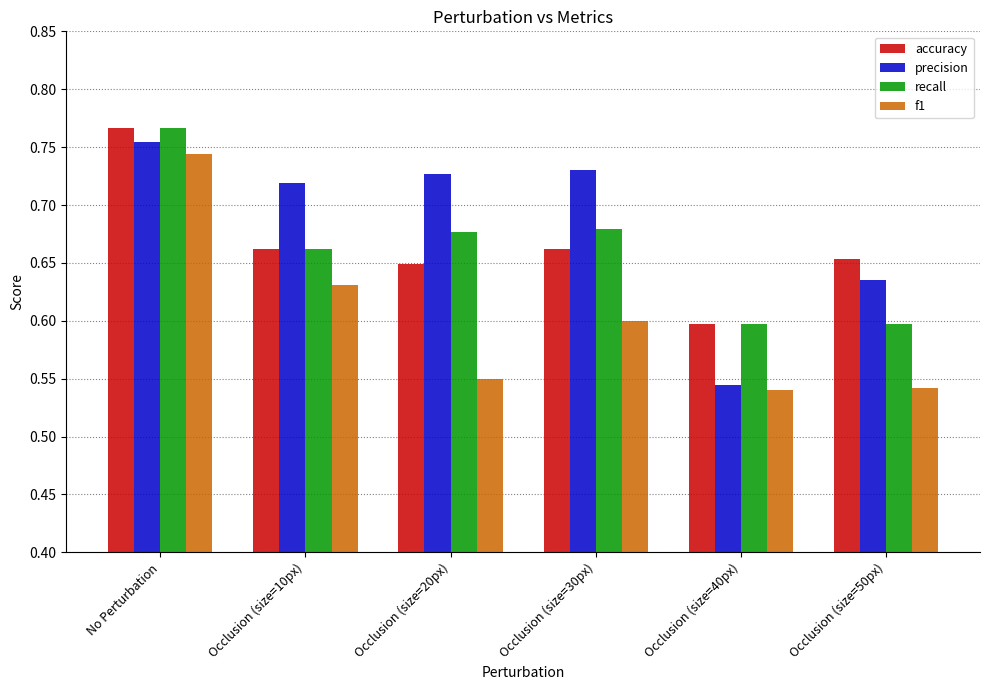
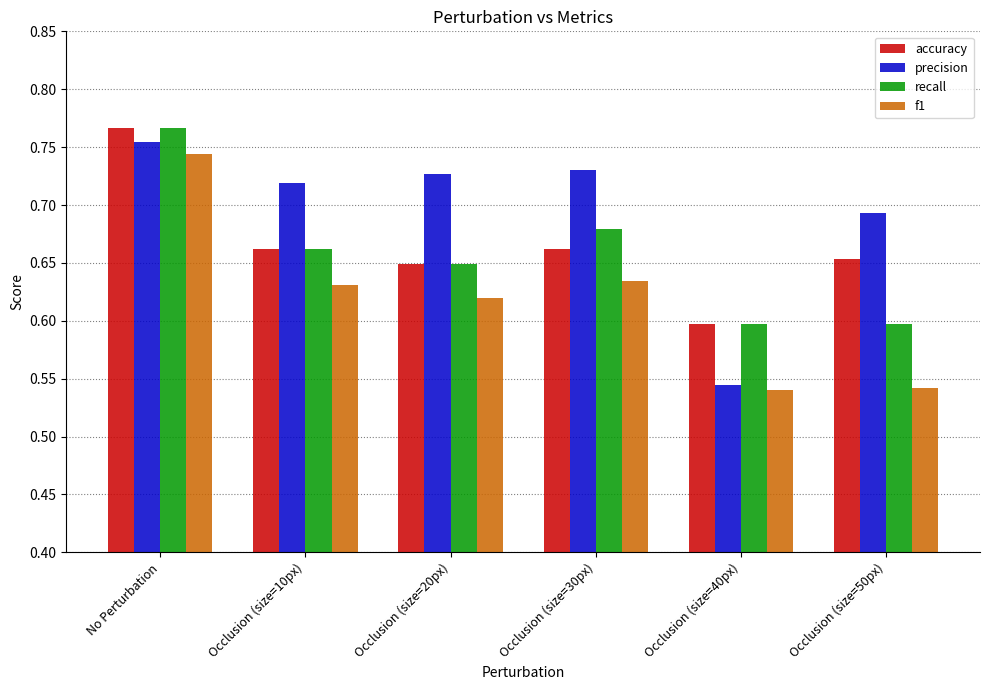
recall, Occlusion (size=20px): 0.676 -> 0.649
f1, Occlusion (size=20px): 0.549 -> 0.619
f1, Occlusion (size=30px): 0.600 -> 0.634
precision, Occlusion (size=50px): 0.635 -> 0.693
